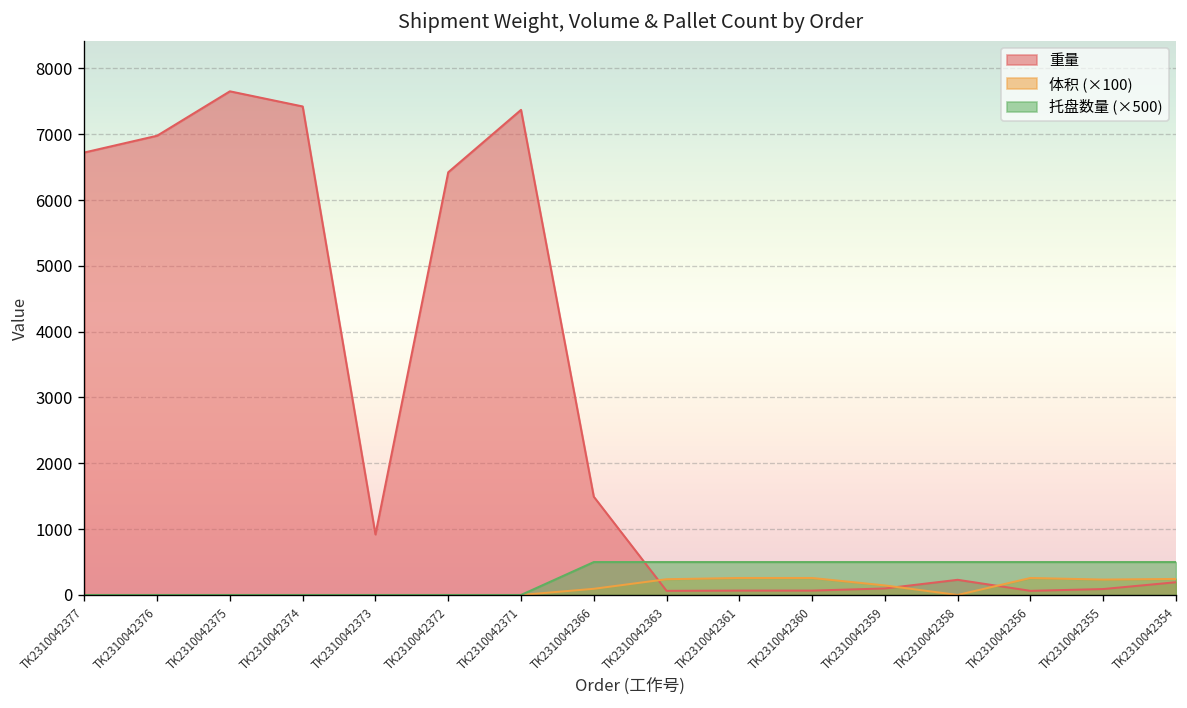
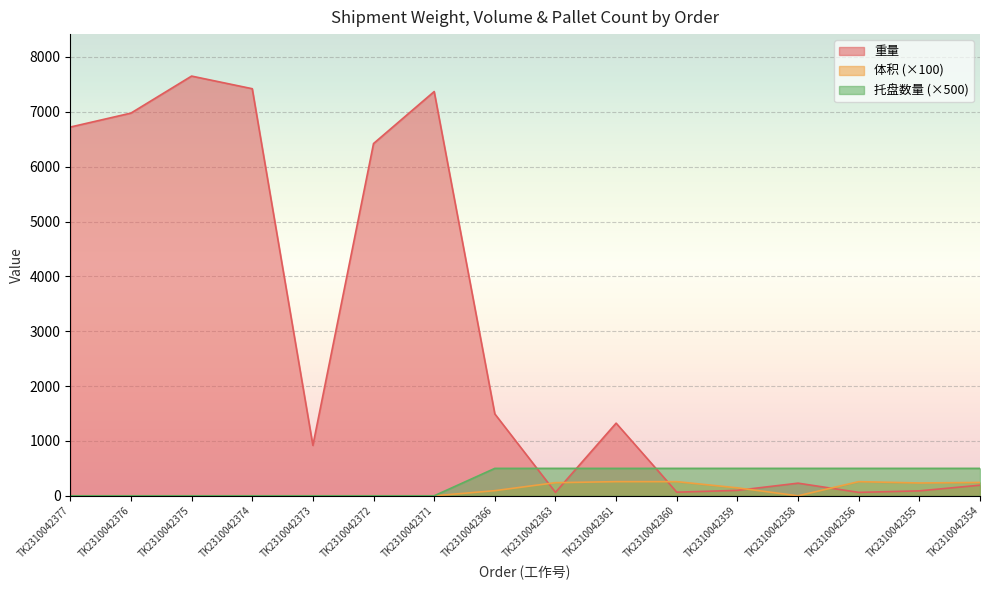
重量, TK2310042361: 100 -> 1300
